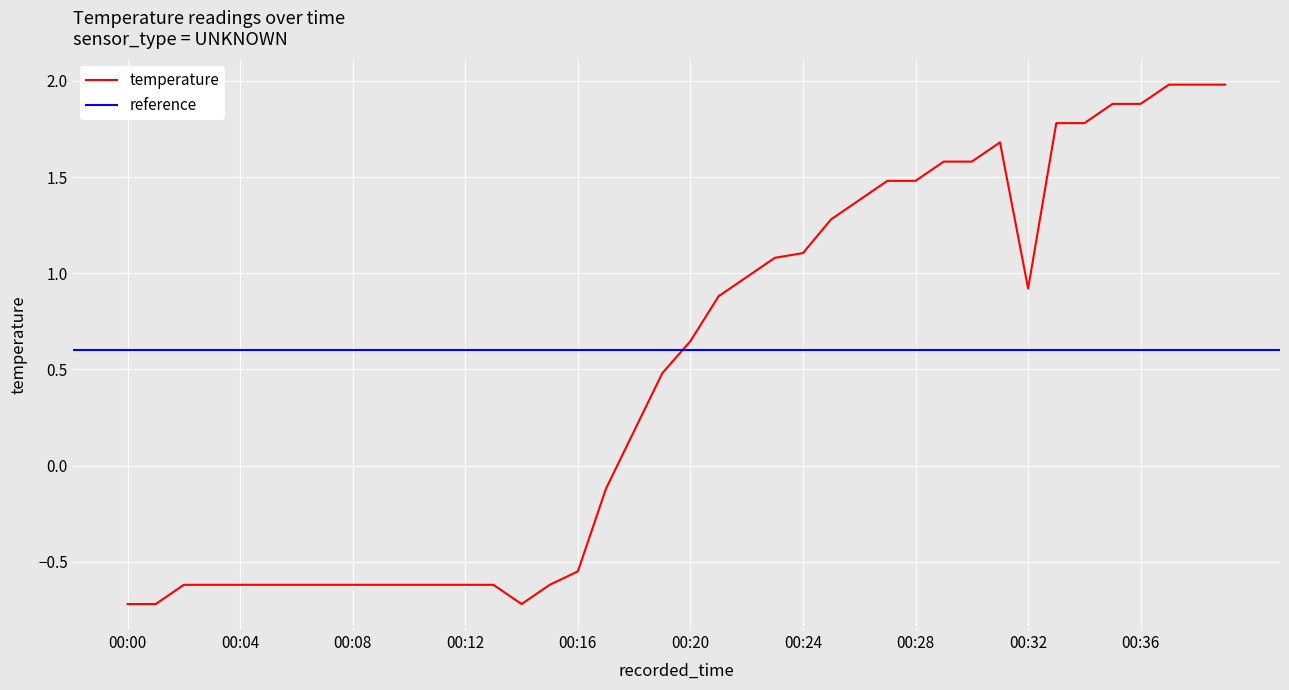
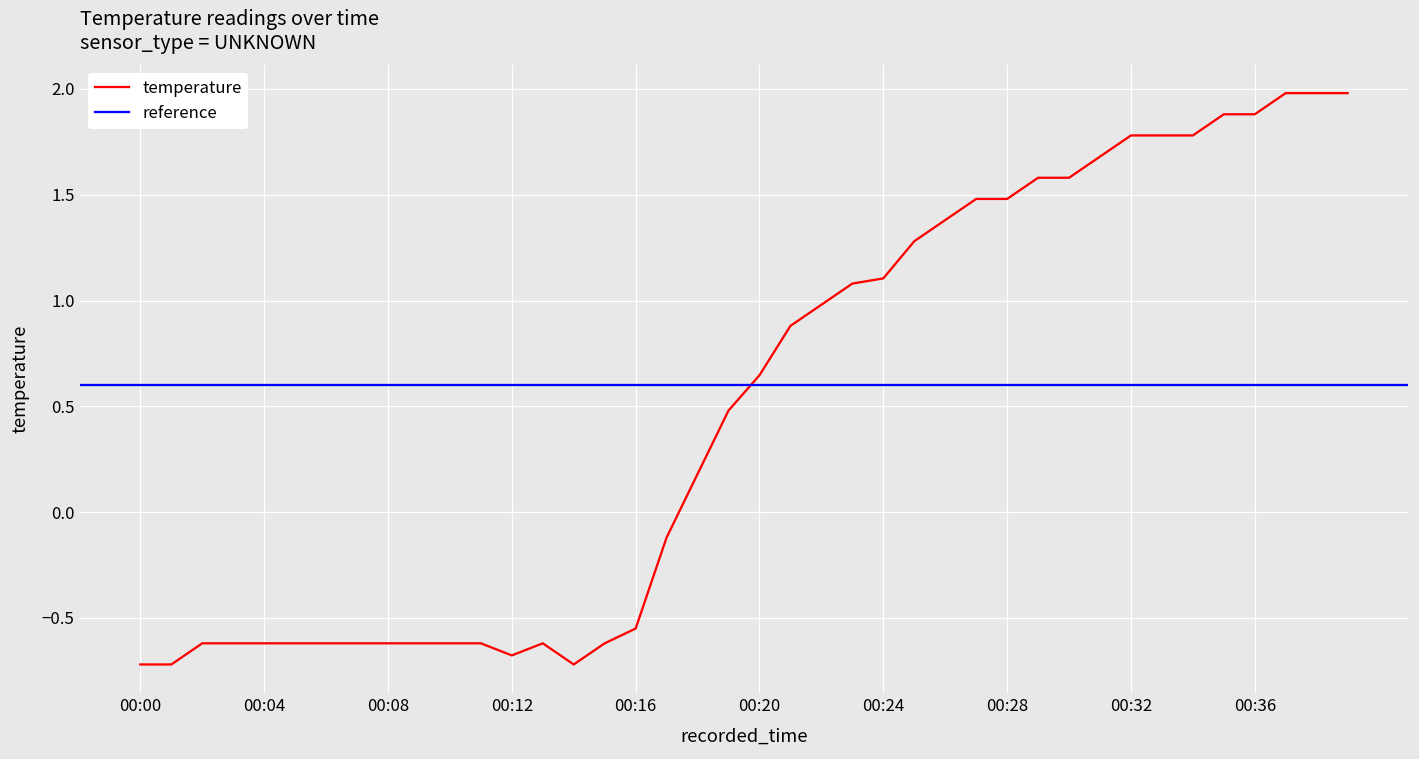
00:12: -0.62 -> -0.68
00:32: 0.92 -> 1.78
